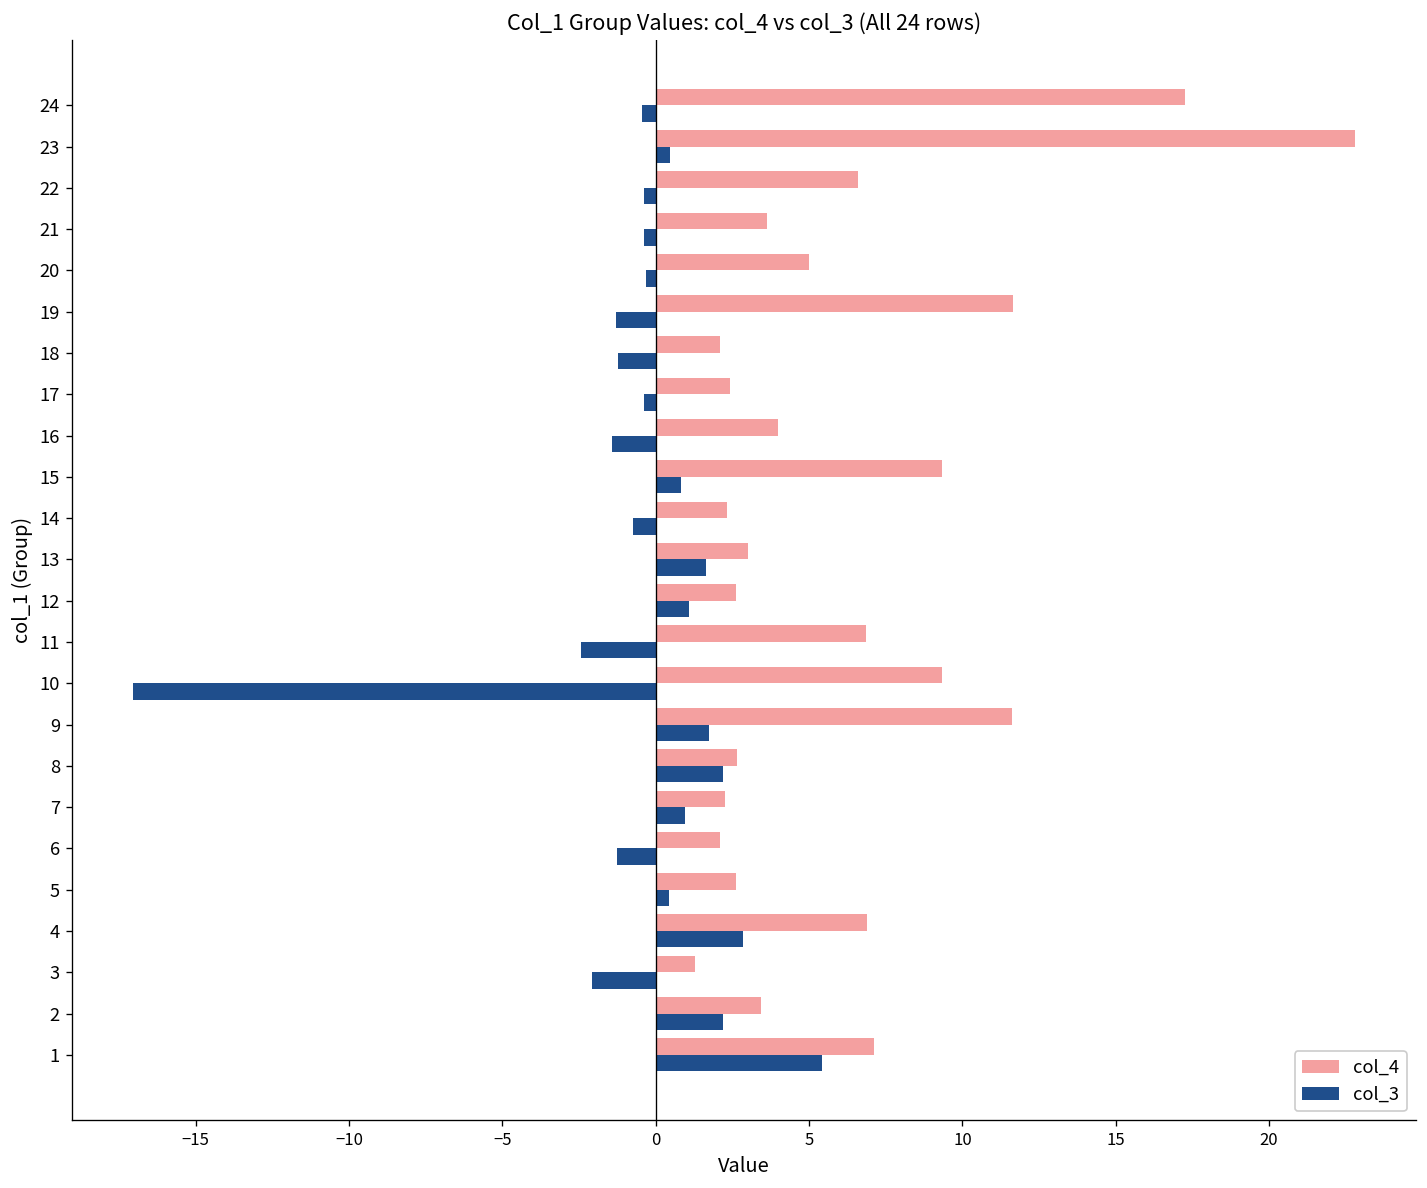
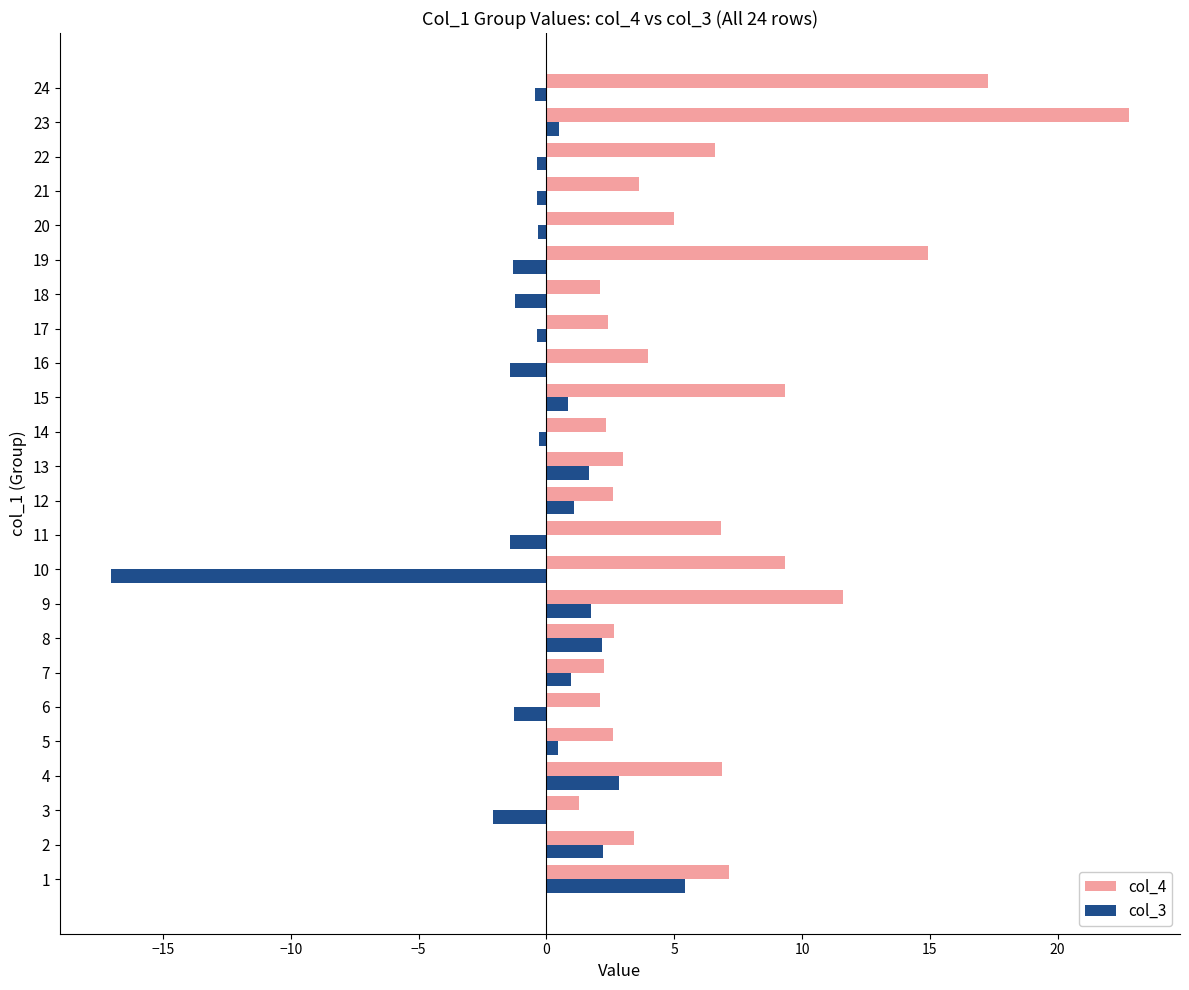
col_4, 19: 11.7 -> 14.9
col_3, 14: -0.7 -> -0.3
col_3, 11: -2.4 -> -1.4
